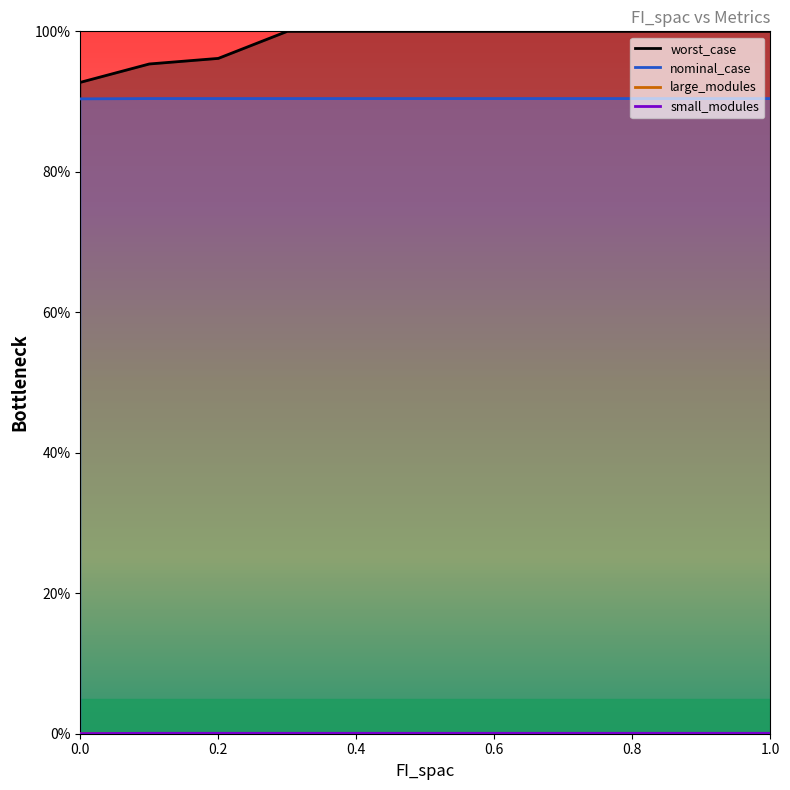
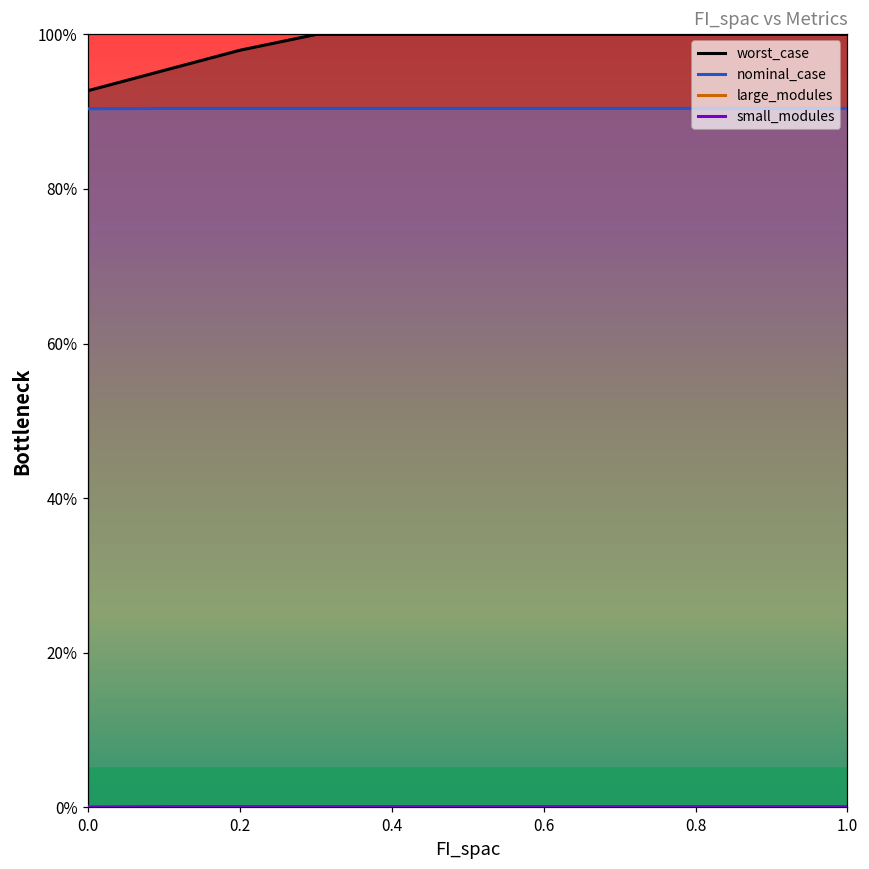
worst_case, 0.2: 96% -> 98%
